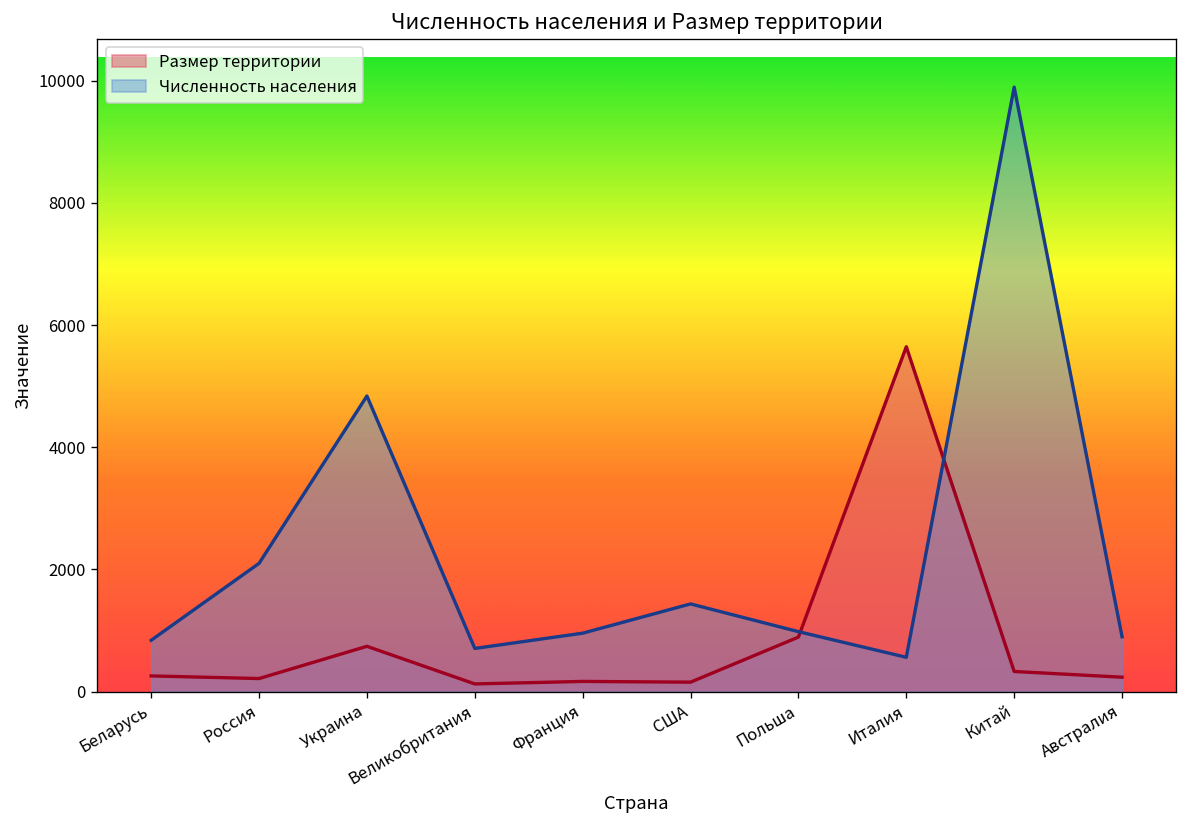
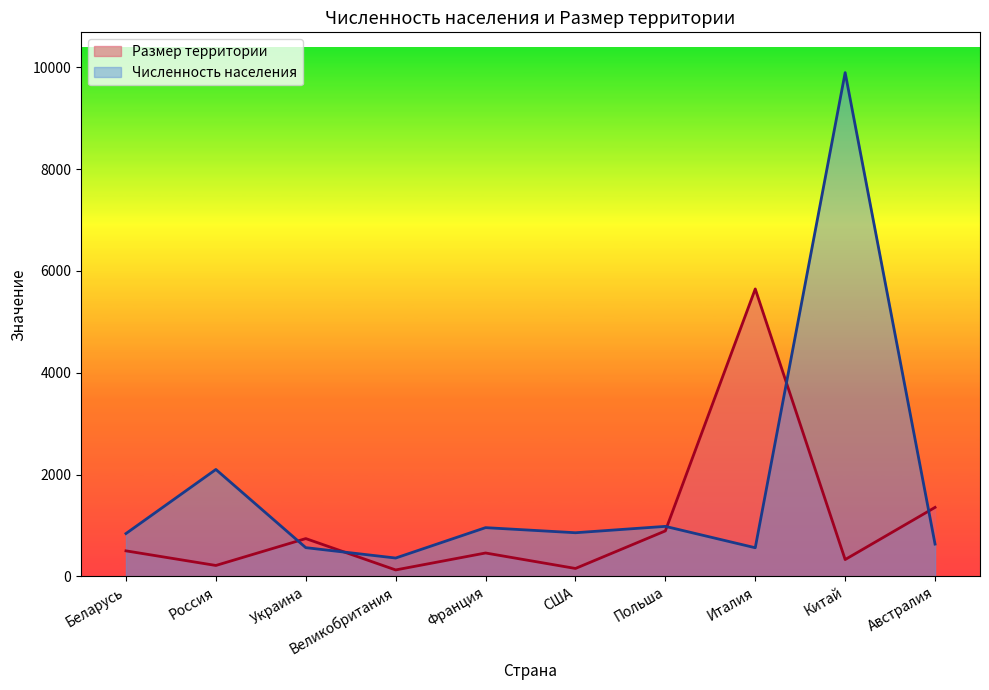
Размер территории, Беларусь: 300 -> 500
Численность населения, Украина: 4800 -> 600
Численность населения, Великобритания: 700 -> 400
Размер территории, Франция: 200 -> 500
Численность населения, США: 1400 -> 900
Размер территории, Австралия: 200 -> 1400
Численность населения, Австралия: 900 -> 600
